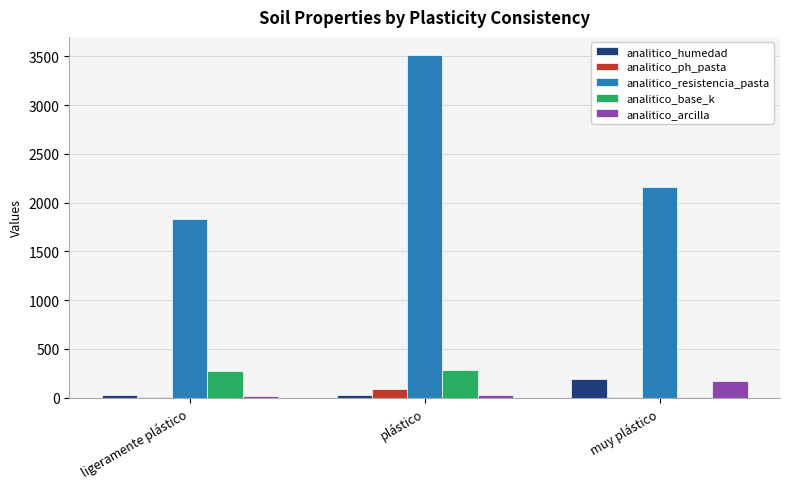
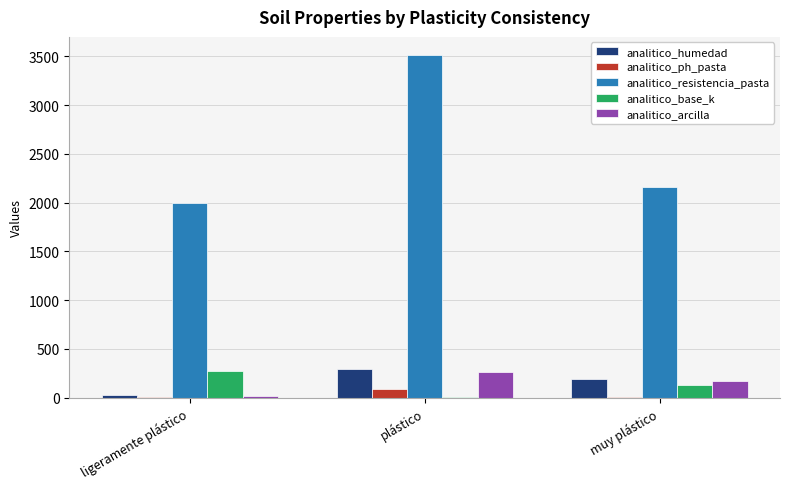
analitico_resistencia_pasta, ligeramente plástico: 1800 -> 2000
analitico_humedad, plástico: 0 -> 300
analitico_base_k, plástico: 300 -> 0
analitico_arcilla, plástico: 0 -> 300
analitico_base_k, muy plástico: 0 -> 100
